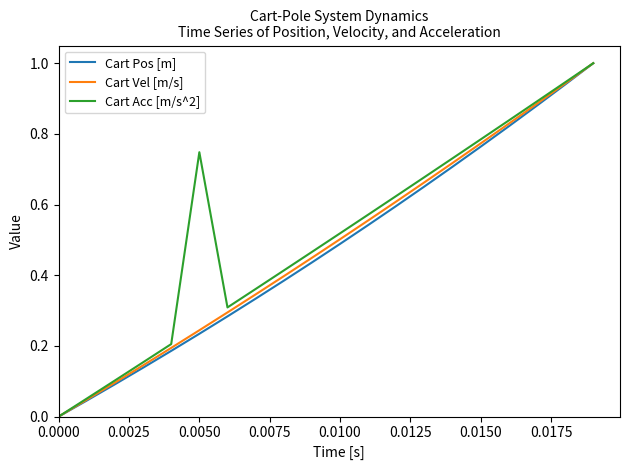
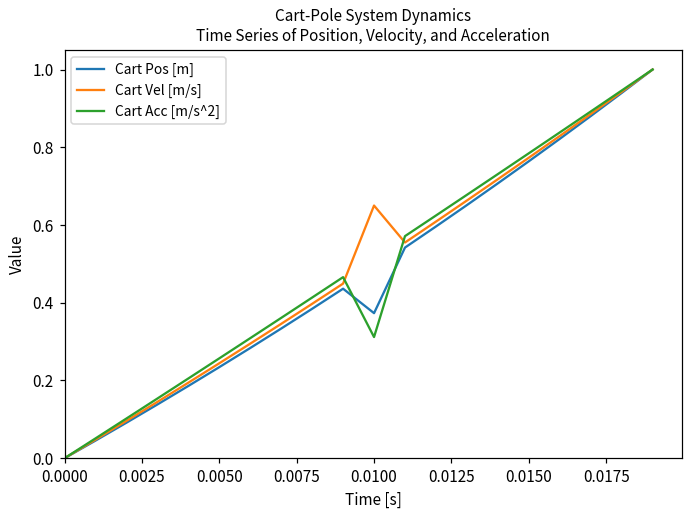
Cart Acc [m/s^2], 0.0050: 0.75 -> 0.26
Cart Pos [m], 0.0100: 0.49 -> 0.37
Cart Vel [m/s], 0.0100: 0.50 -> 0.65
Cart Acc [m/s^2], 0.0100: 0.52 -> 0.31
